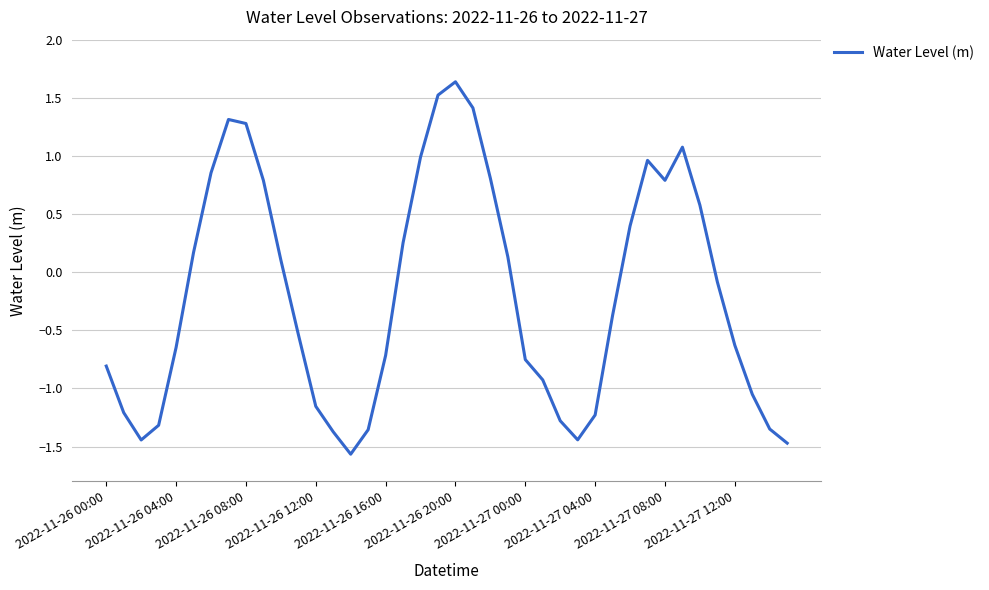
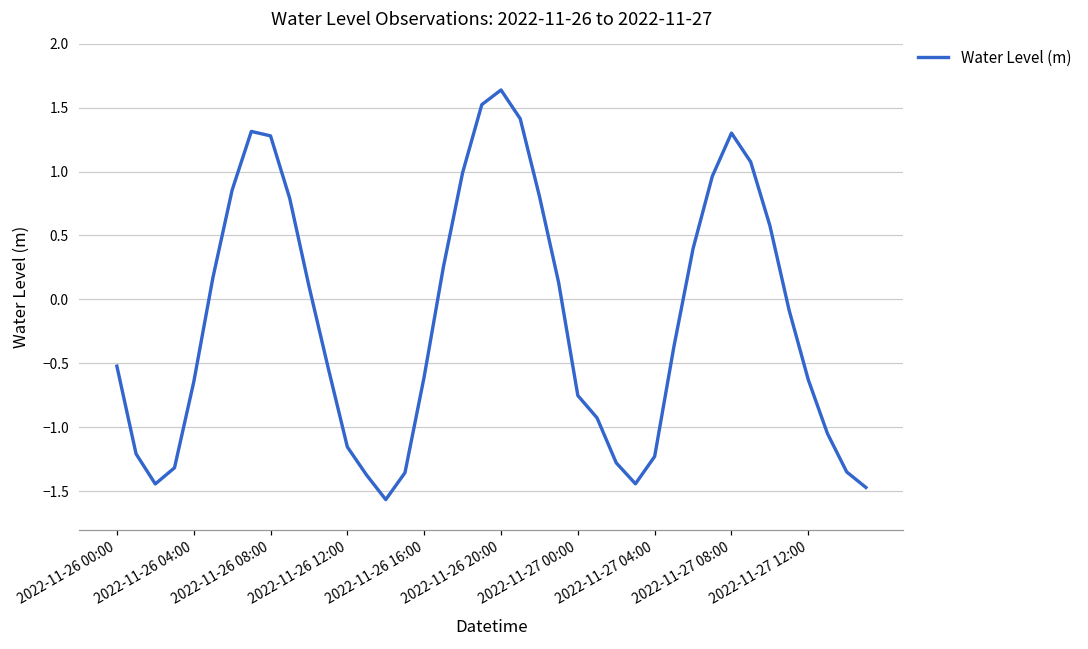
2022-11-26 00:00: -0.81 -> -0.52
2022-11-26 16:00: -0.72 -> -0.60
2022-11-27 08:00: 0.79 -> 1.30
